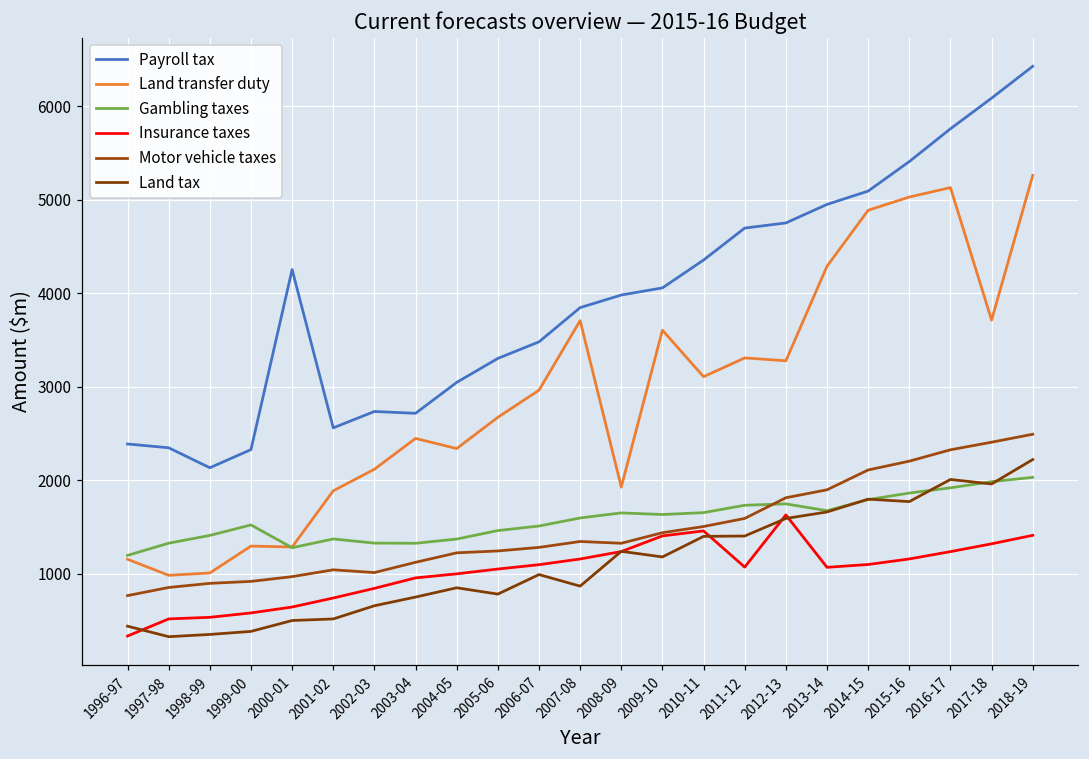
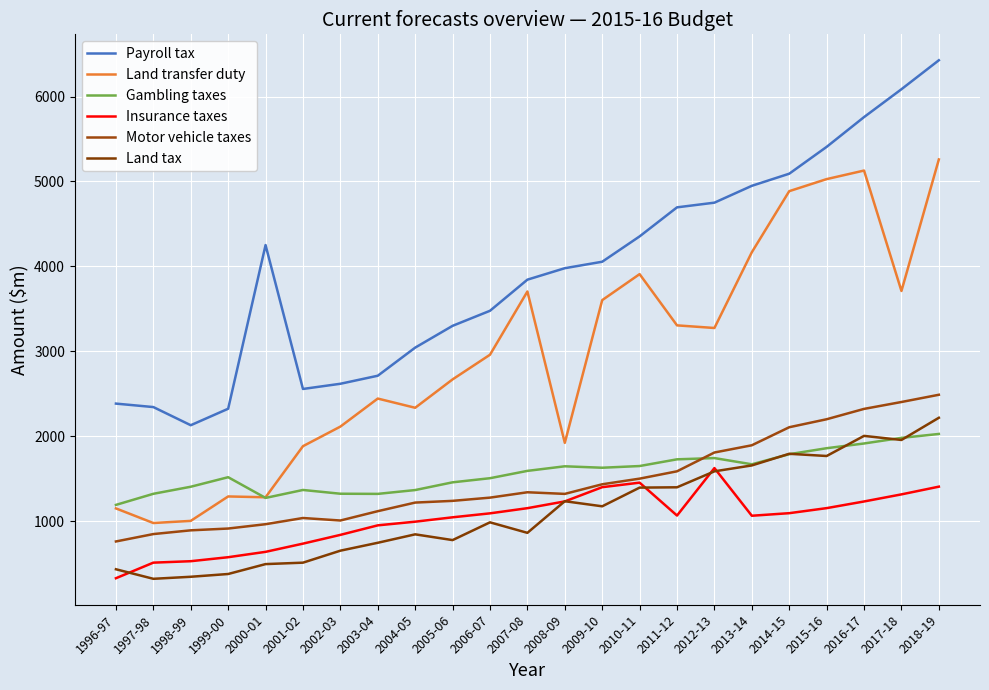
Payroll tax, 2002-03: 2700 -> 2600
Land transfer duty, 2010-11: 3100 -> 3900
Land transfer duty, 2013-14: 4300 -> 4200
